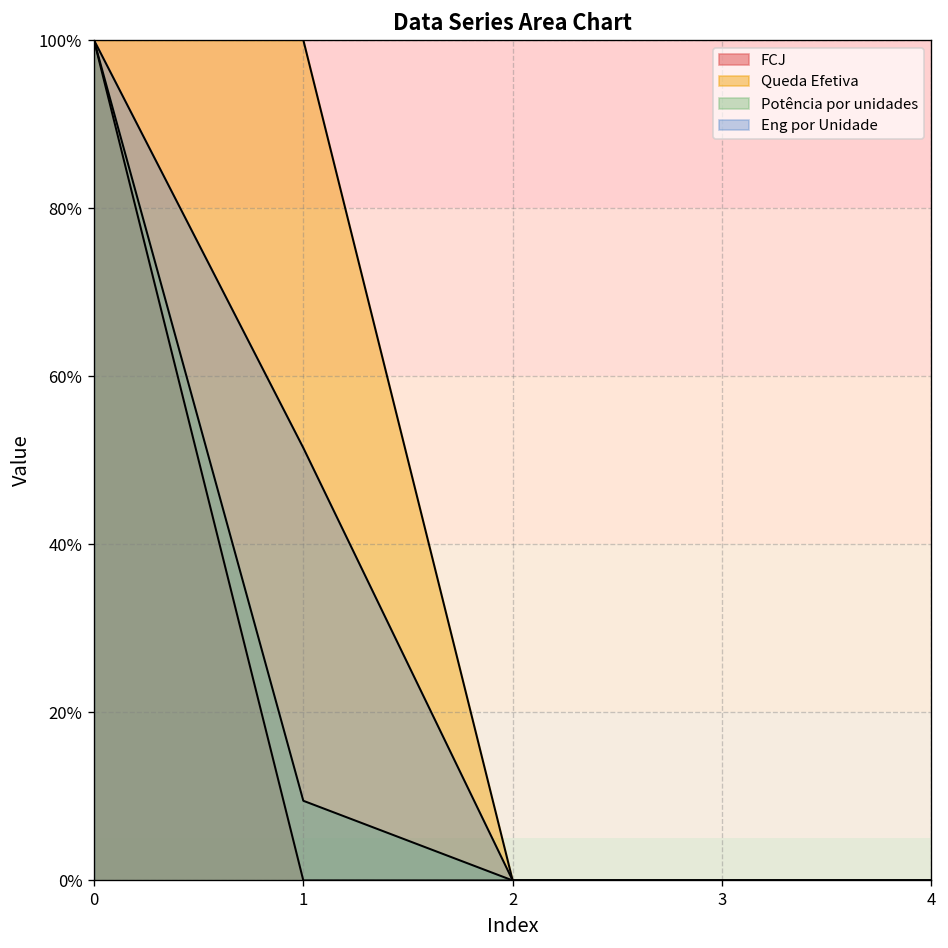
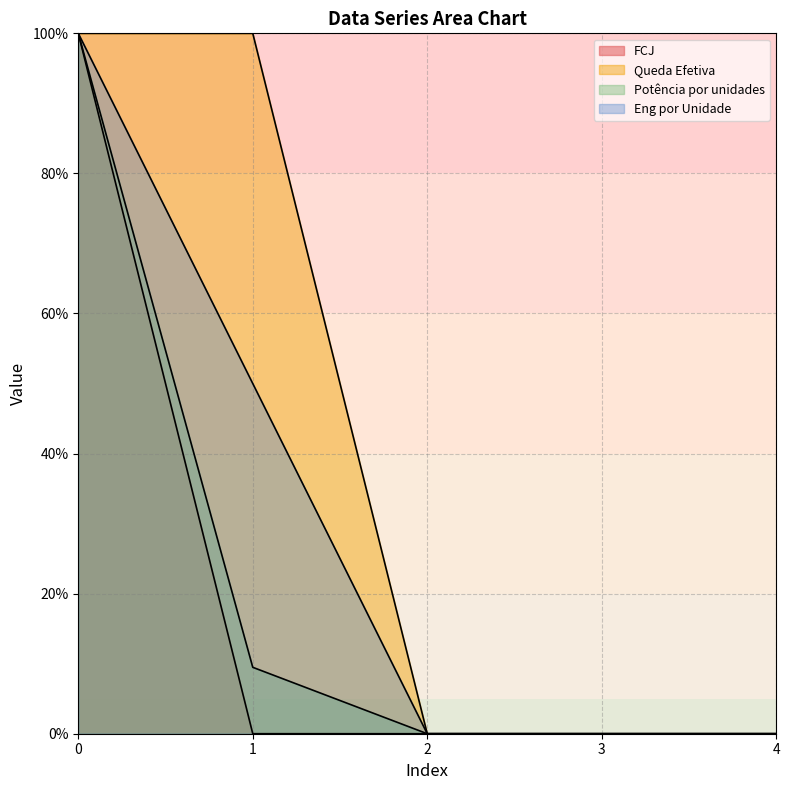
Eng por Unidade, 1: 51% -> 50%
